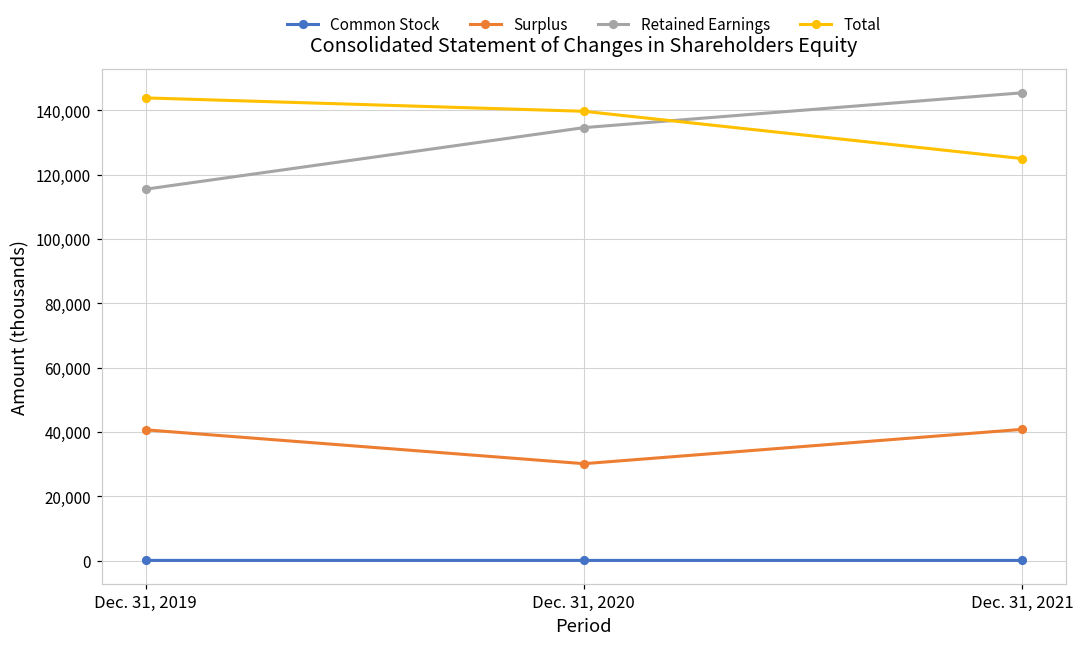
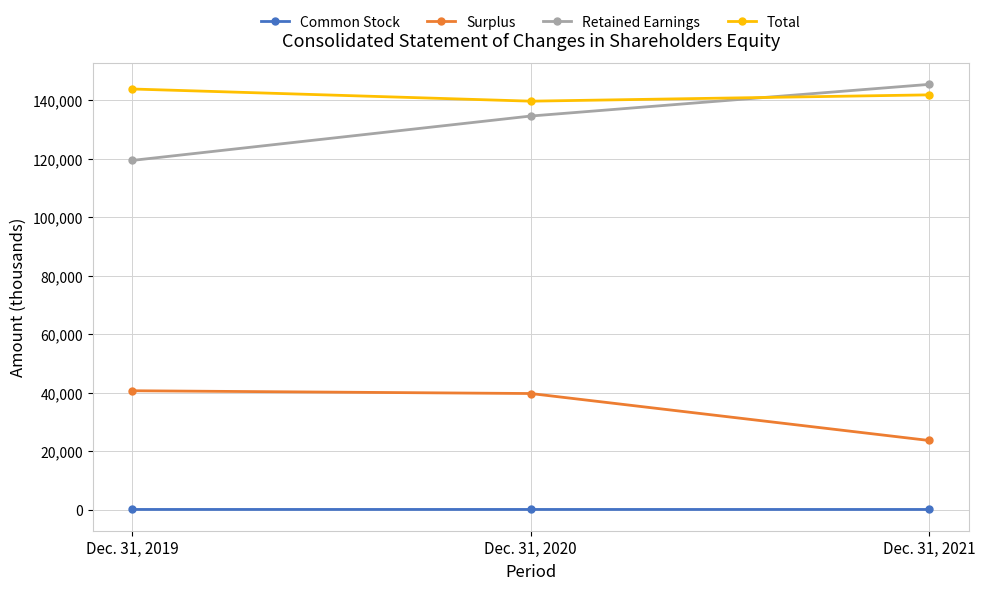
Retained Earnings, Dec. 31, 2019: 116,000 -> 119,000
Surplus, Dec. 31, 2020: 30,000 -> 40,000
Surplus, Dec. 31, 2021: 41,000 -> 24,000
Total, Dec. 31, 2021: 125,000 -> 142,000
